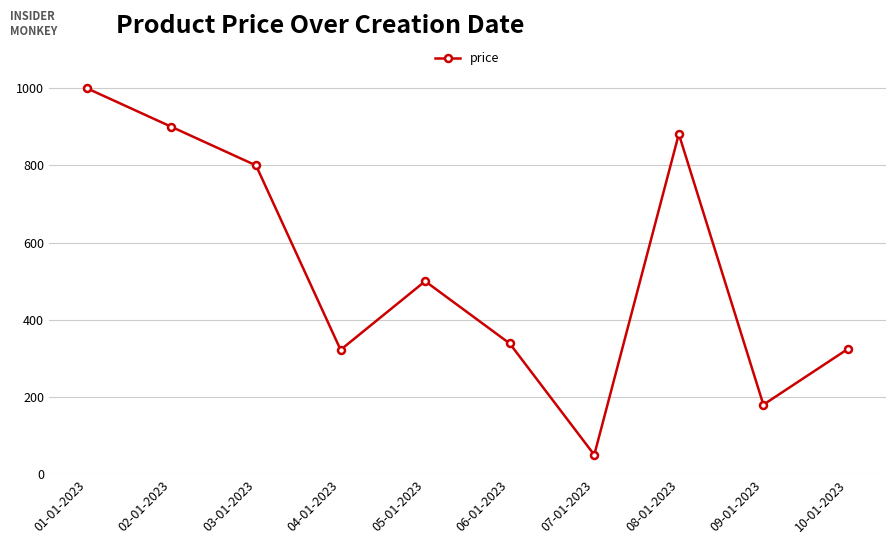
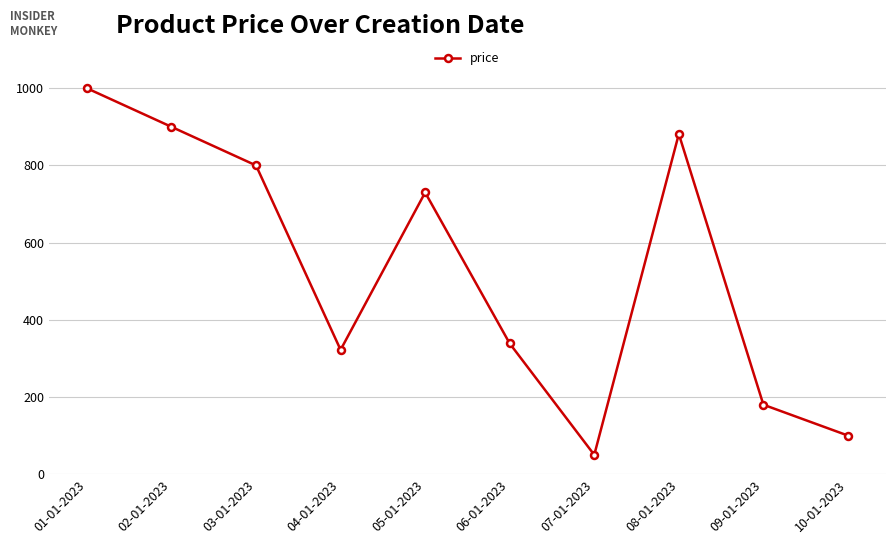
05-01-2023: 500 -> 730
10-01-2023: 320 -> 100
